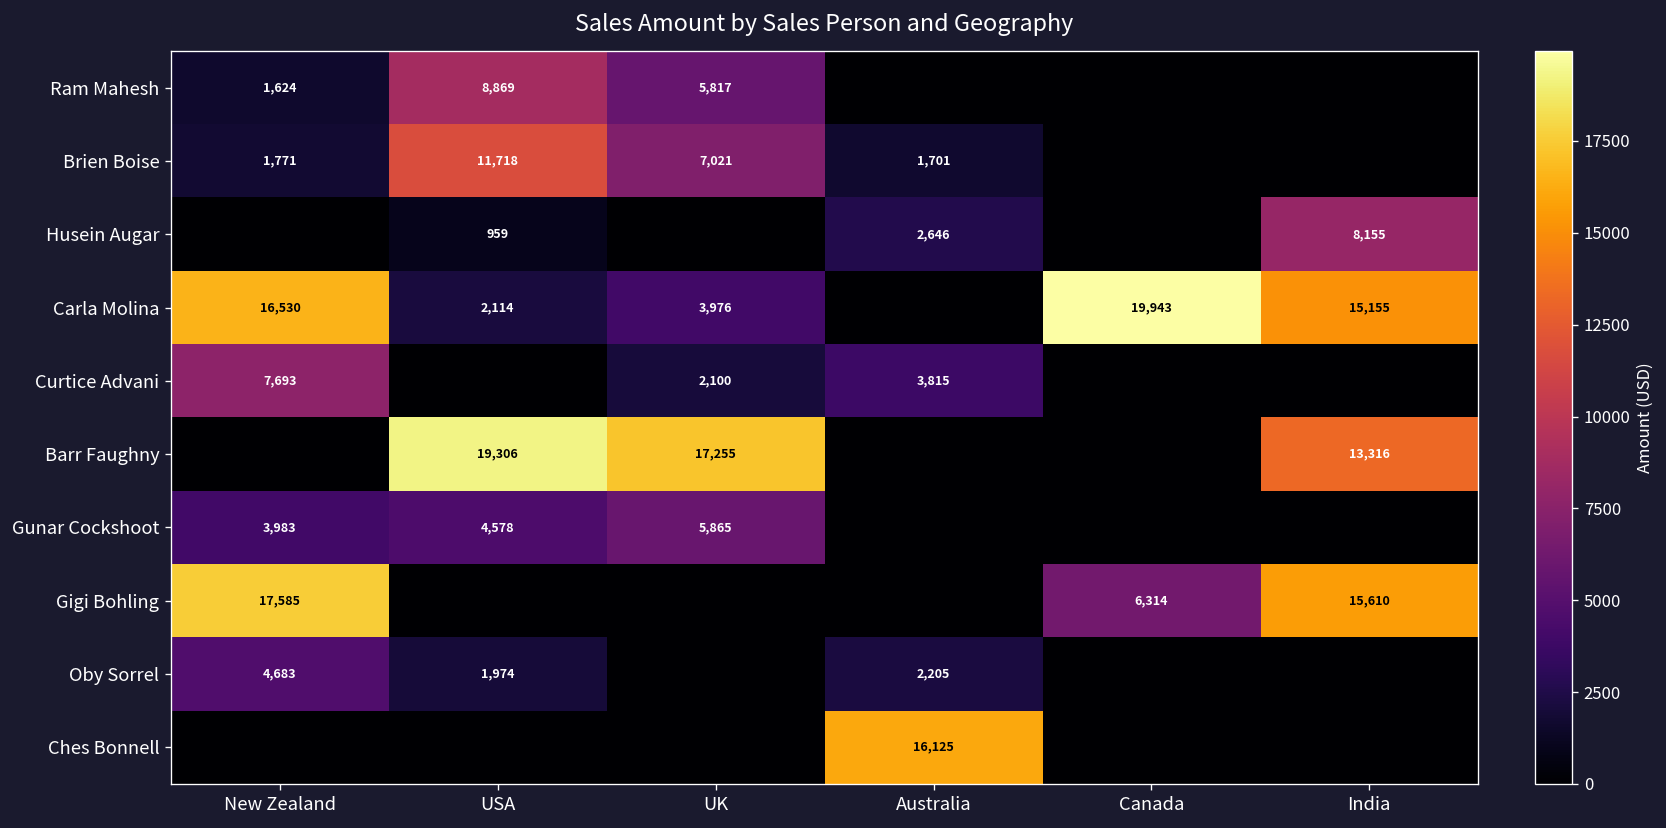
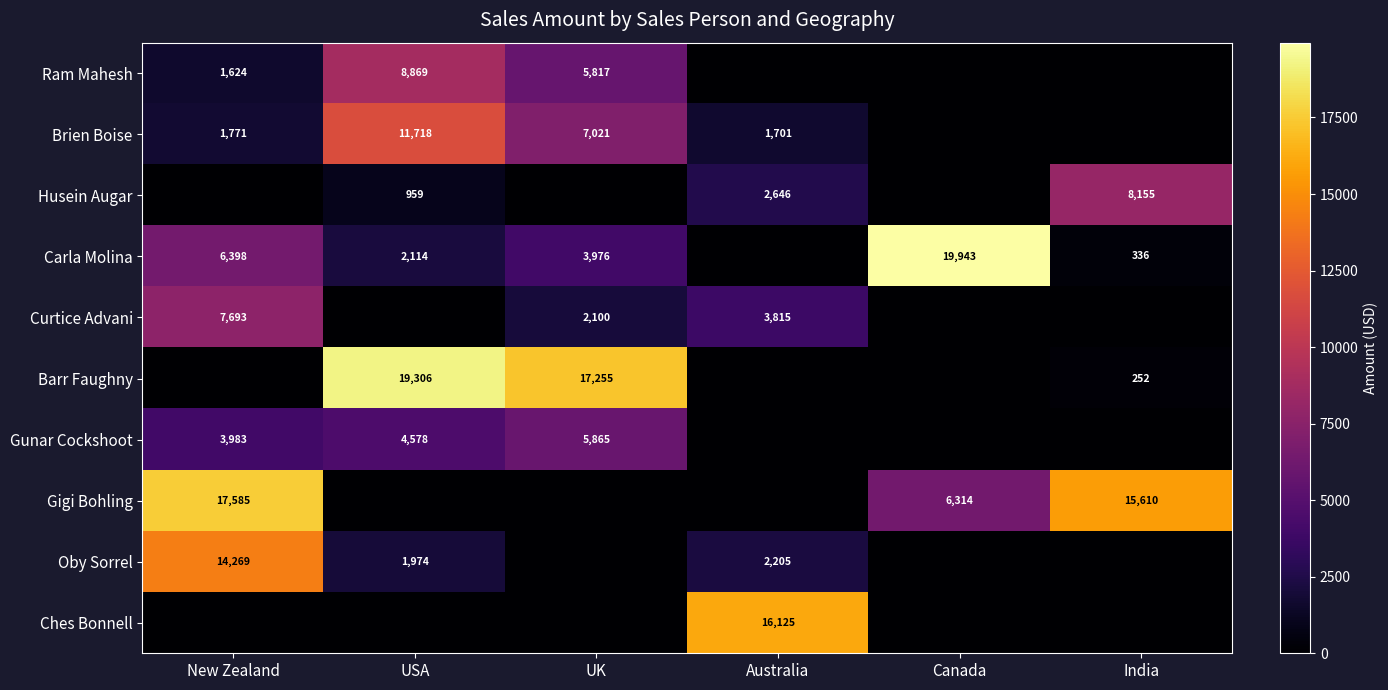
Carla Molina, New Zealand: 16,530 -> 6,398
Carla Molina, India: 15,155 -> 336
Barr Faughny, India: 13,316 -> 252
Oby Sorrel, New Zealand: 4,683 -> 14,269
